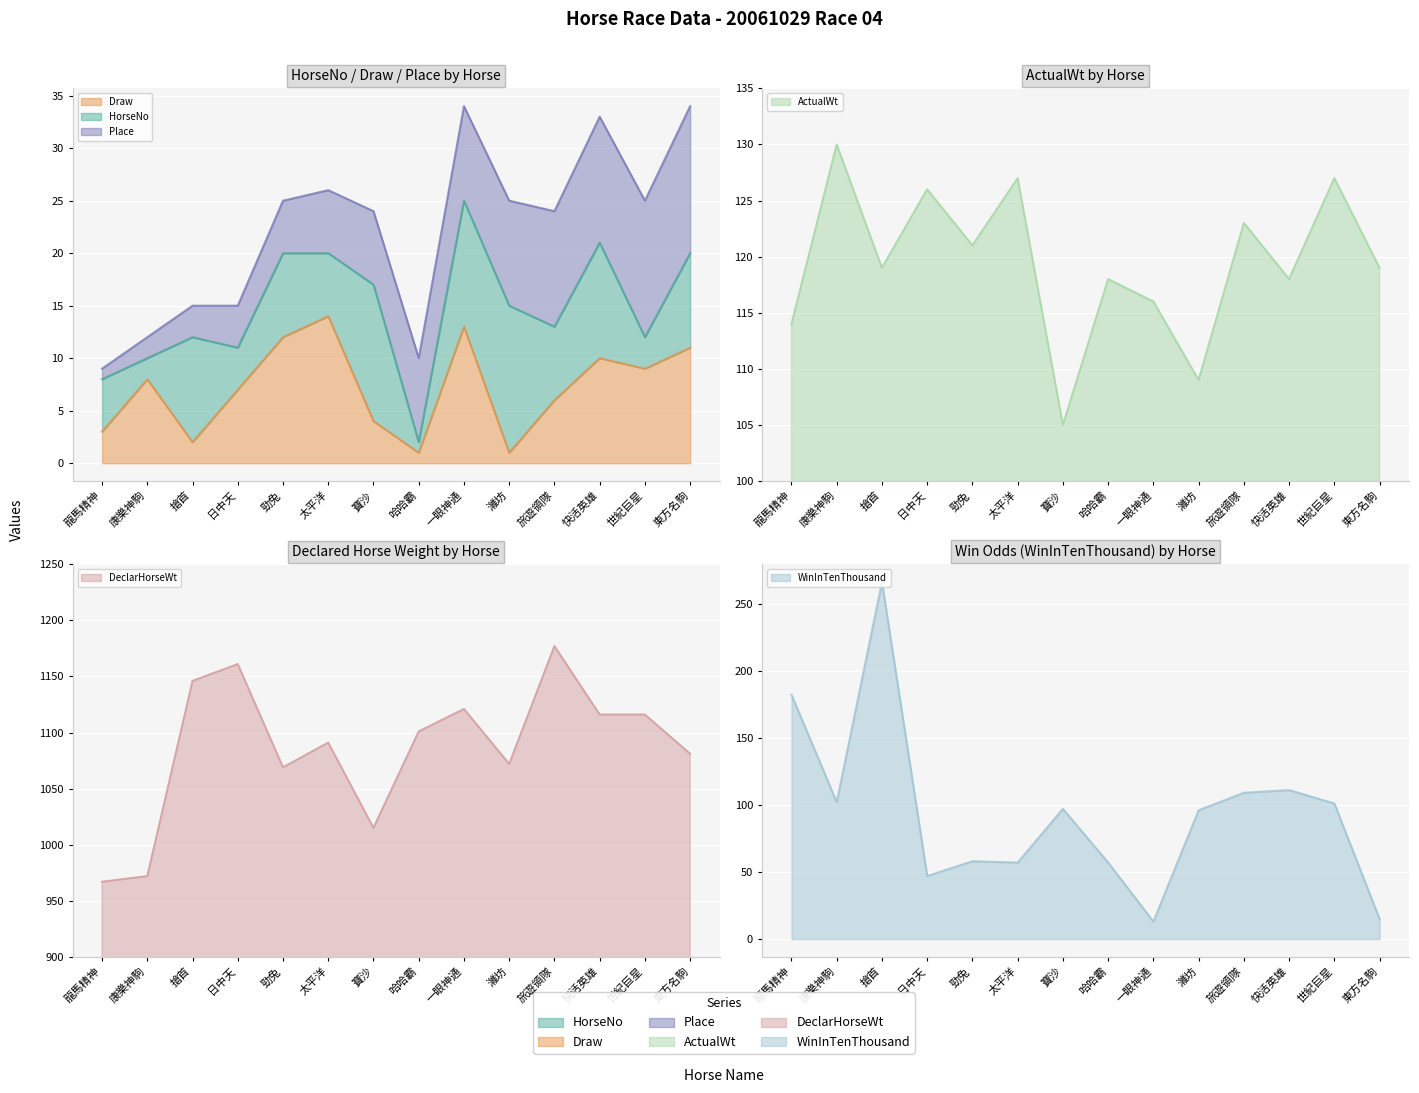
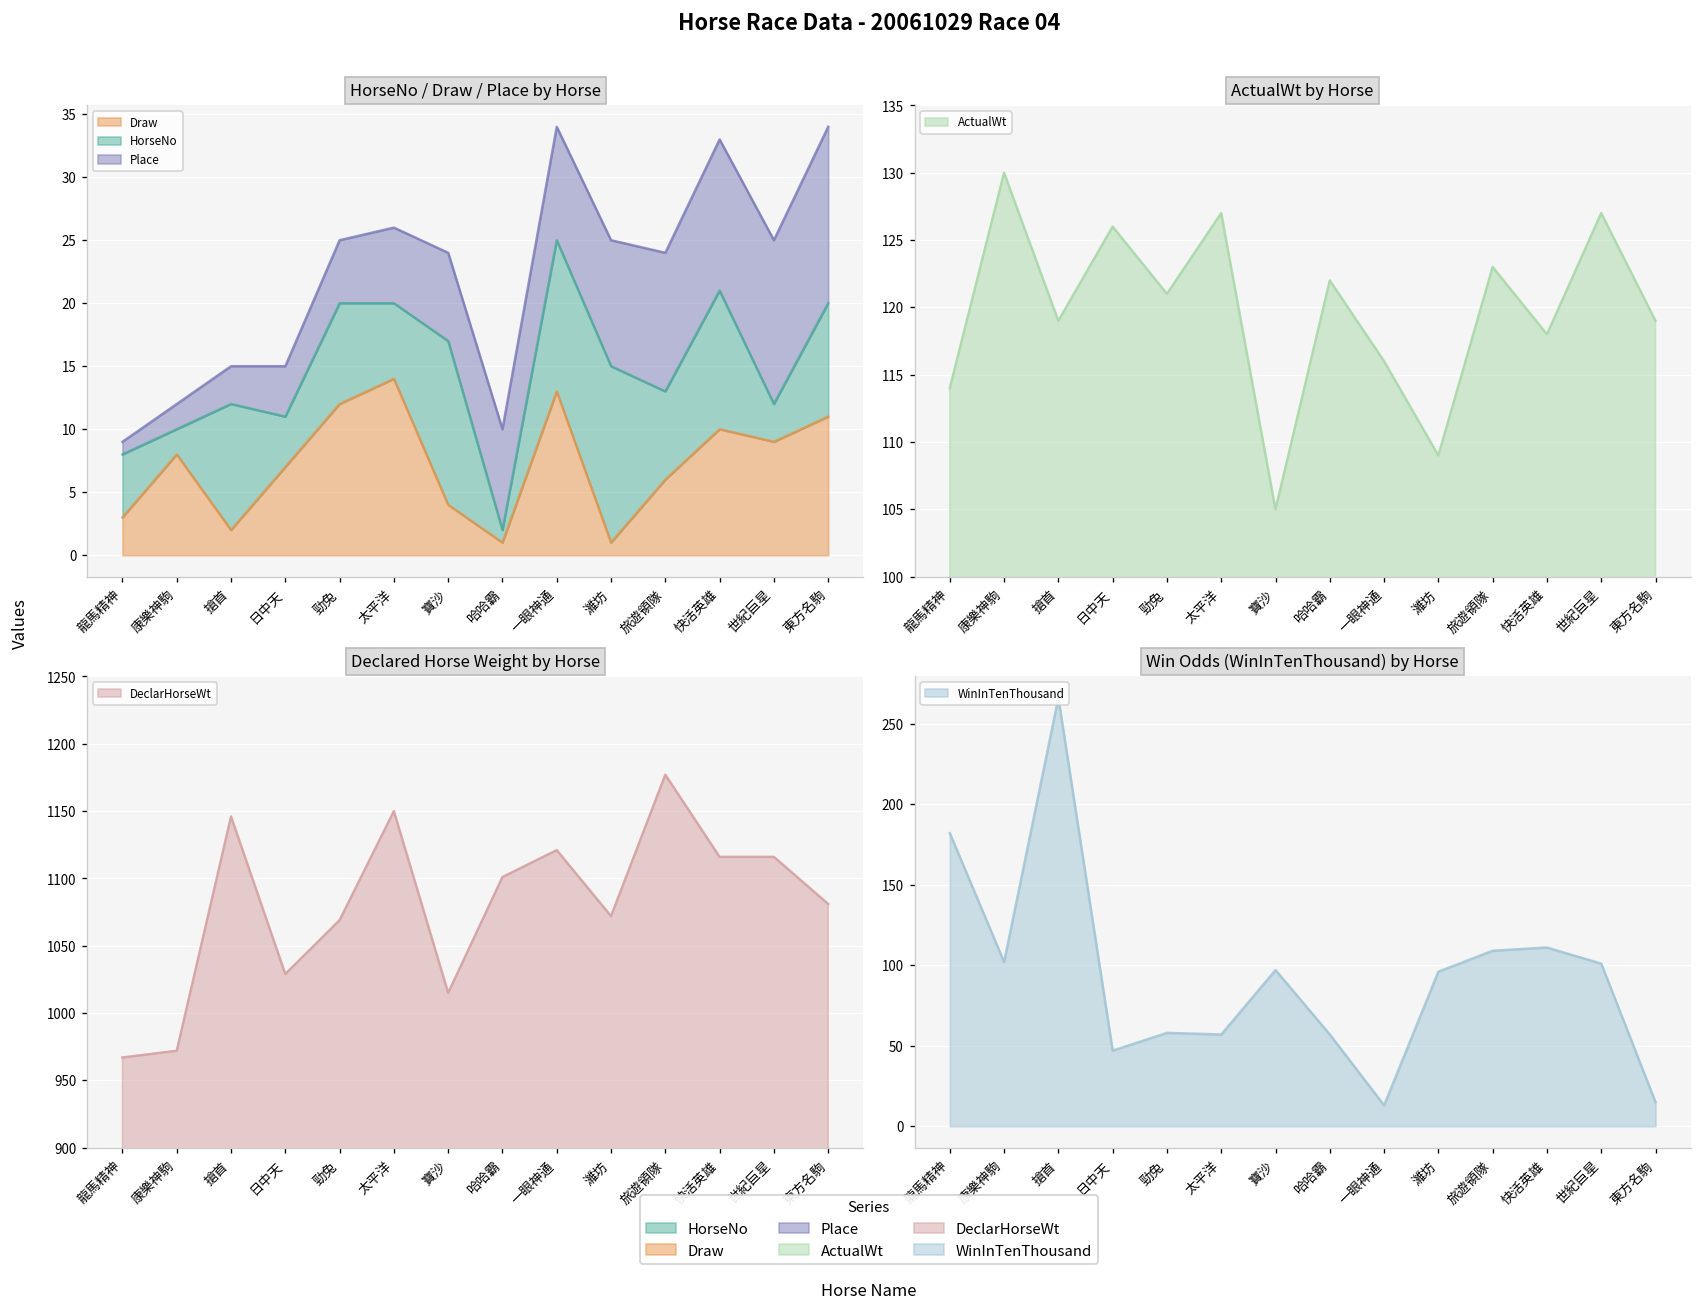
ActualWt by Horse, 哈哈霸: 118 -> 122
Declared Horse Weight by Horse, 日中天: 1161 -> 1029
Declared Horse Weight by Horse, 太平洋: 1091 -> 1150
